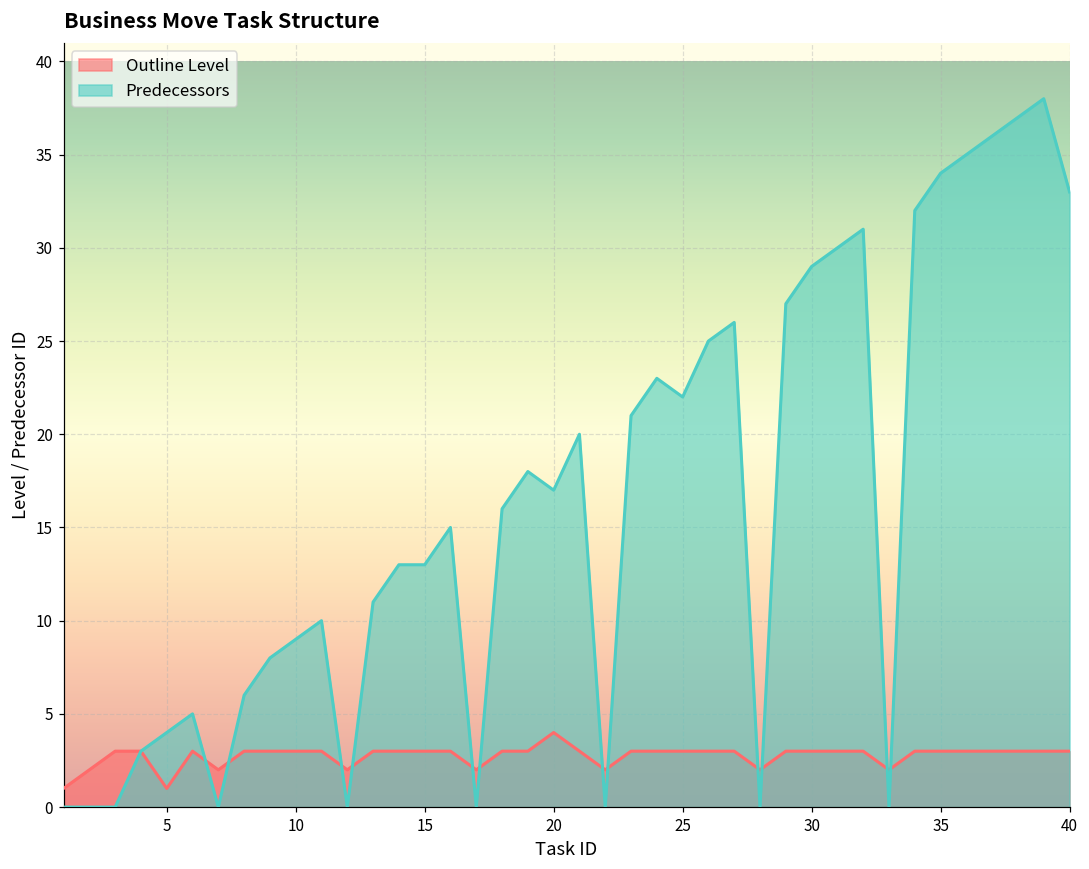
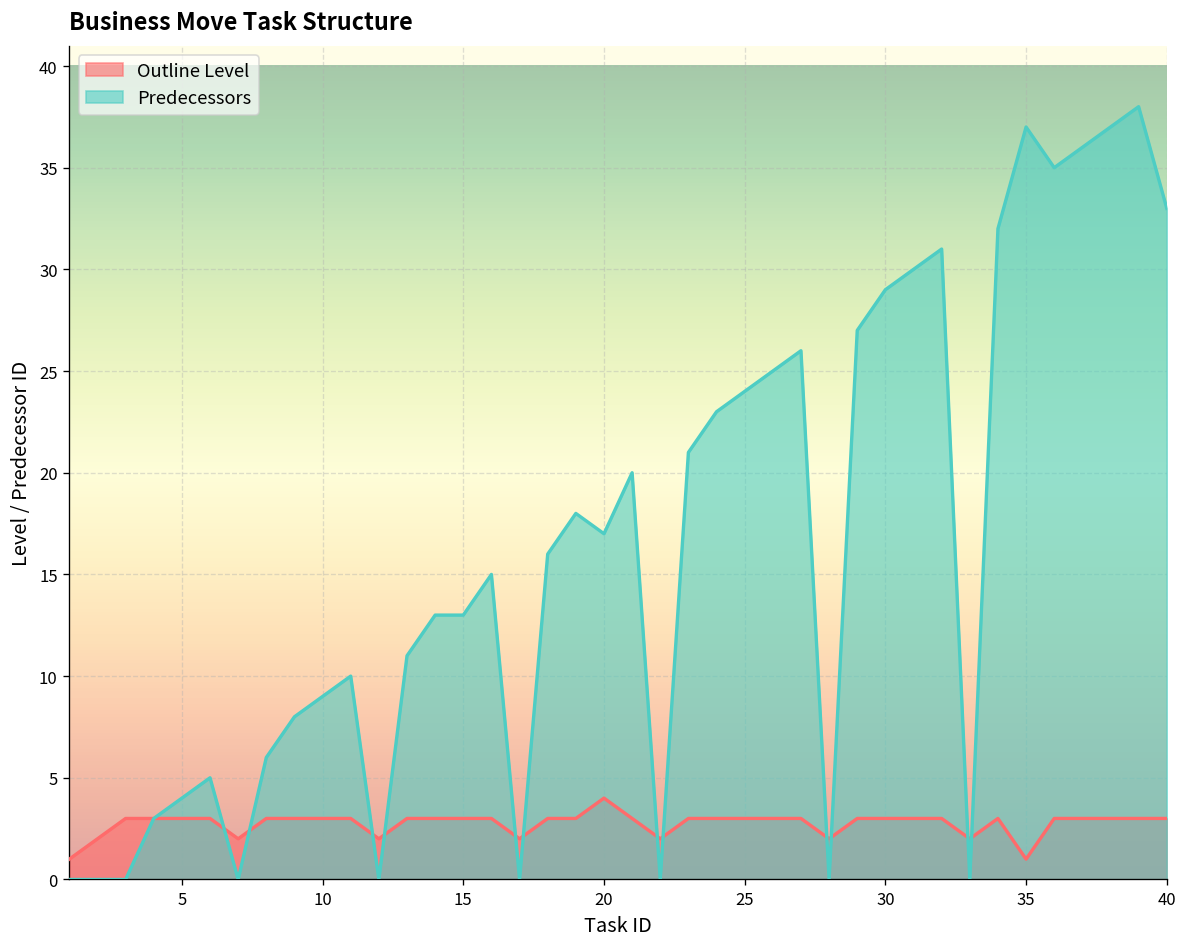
Outline Level, 5: 1 -> 3
Predecessors, 25: 22 -> 24
Outline Level, 35: 3 -> 1
Predecessors, 35: 34 -> 37
